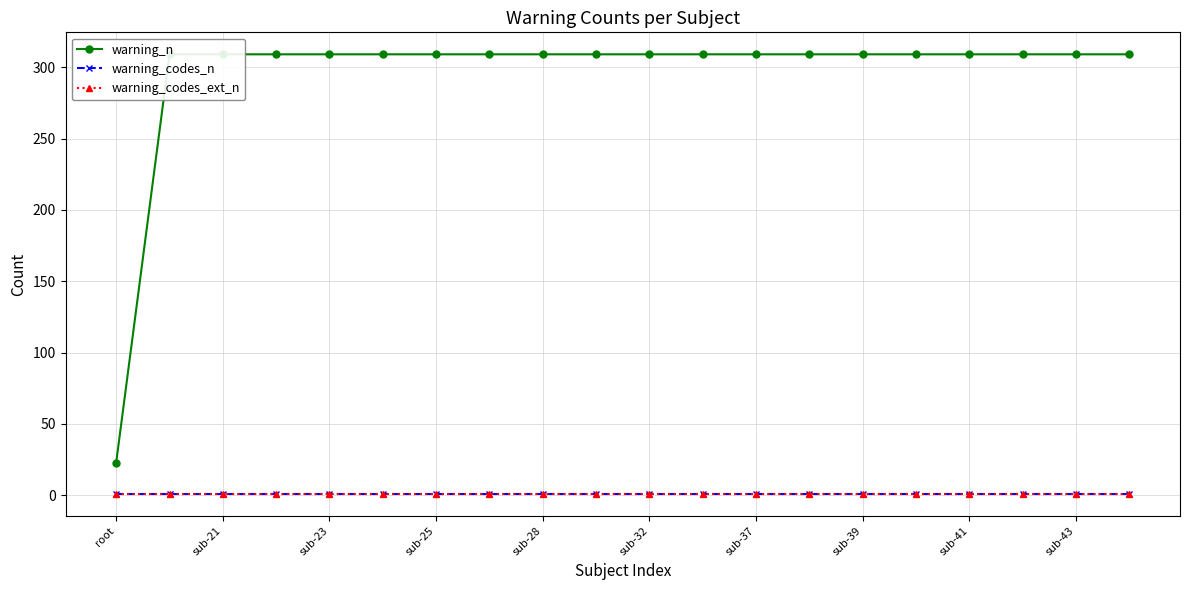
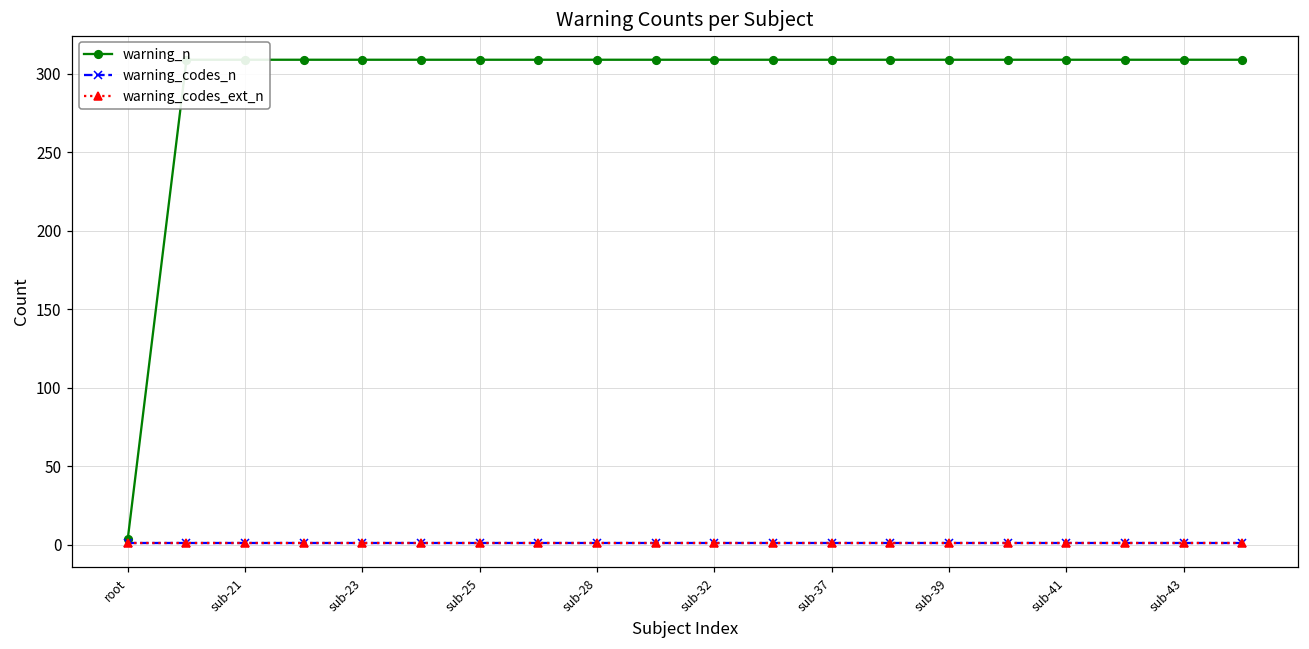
warning_n, root: 23 -> 4
